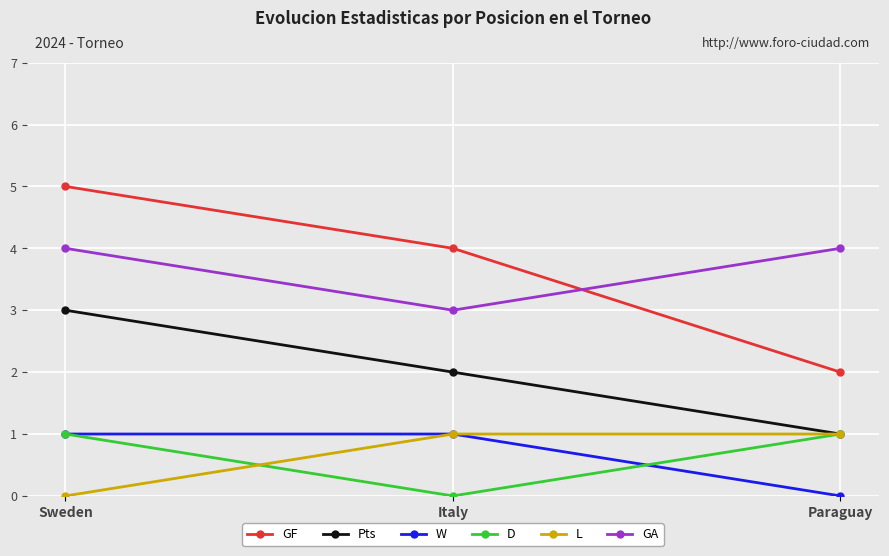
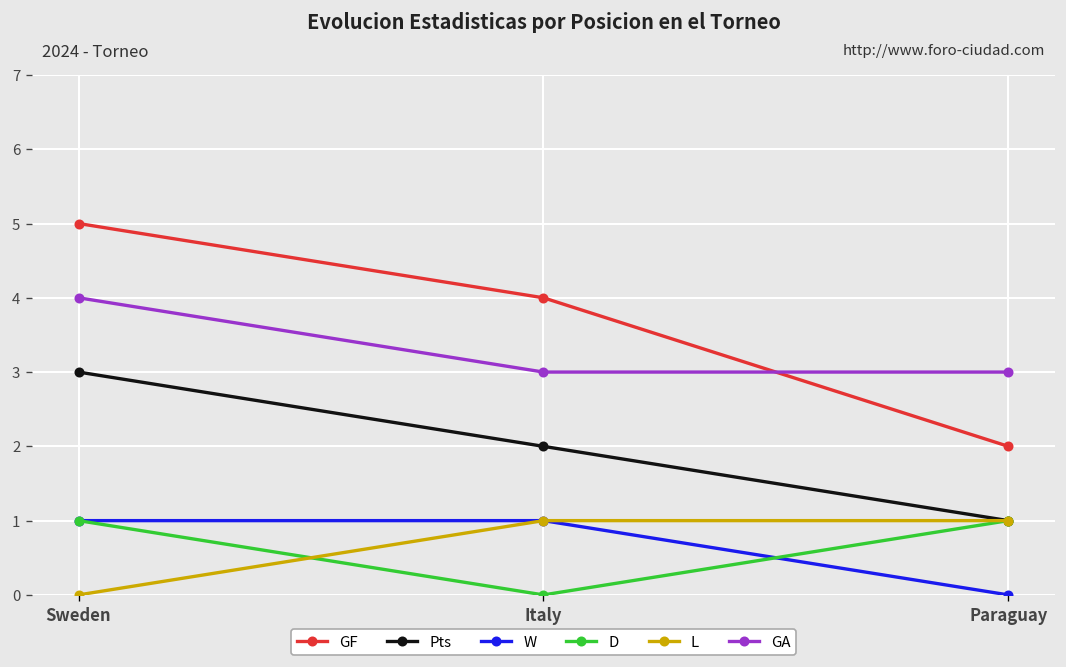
GA, Paraguay: 4 -> 3
